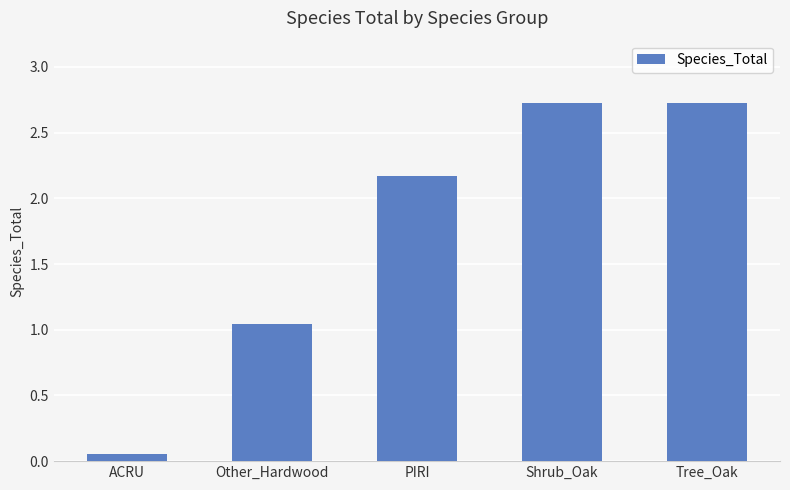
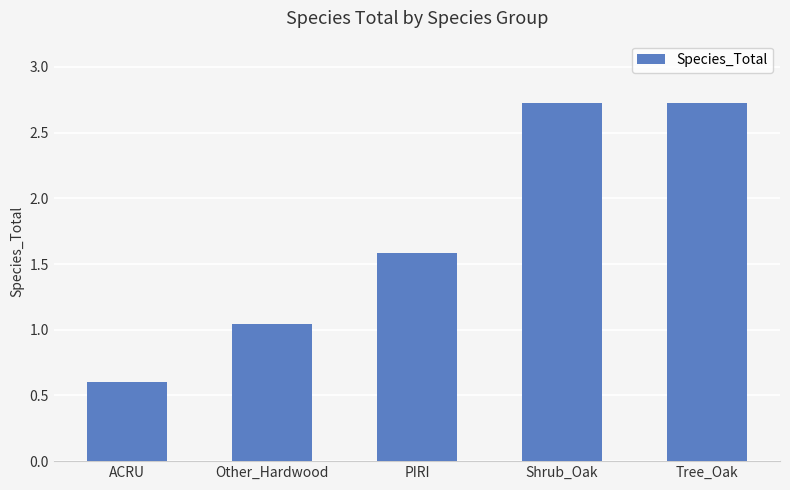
ACRU: 0.06 -> 0.60
PIRI: 2.17 -> 1.59
